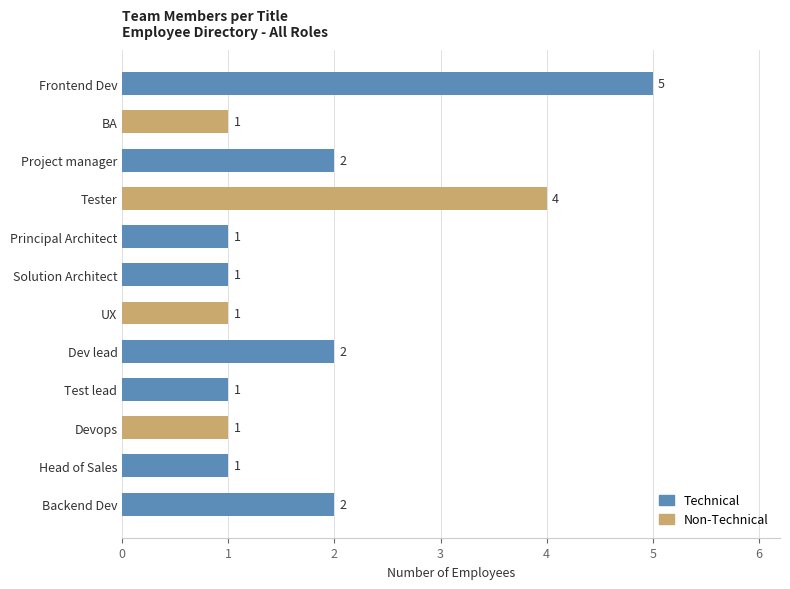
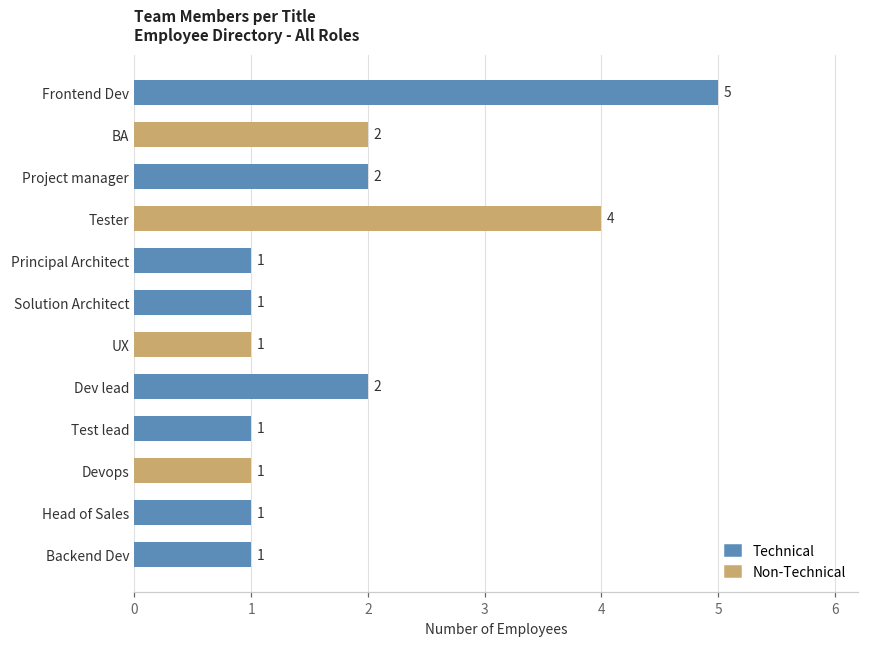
BA: 1 -> 2
Backend Dev: 2 -> 1
